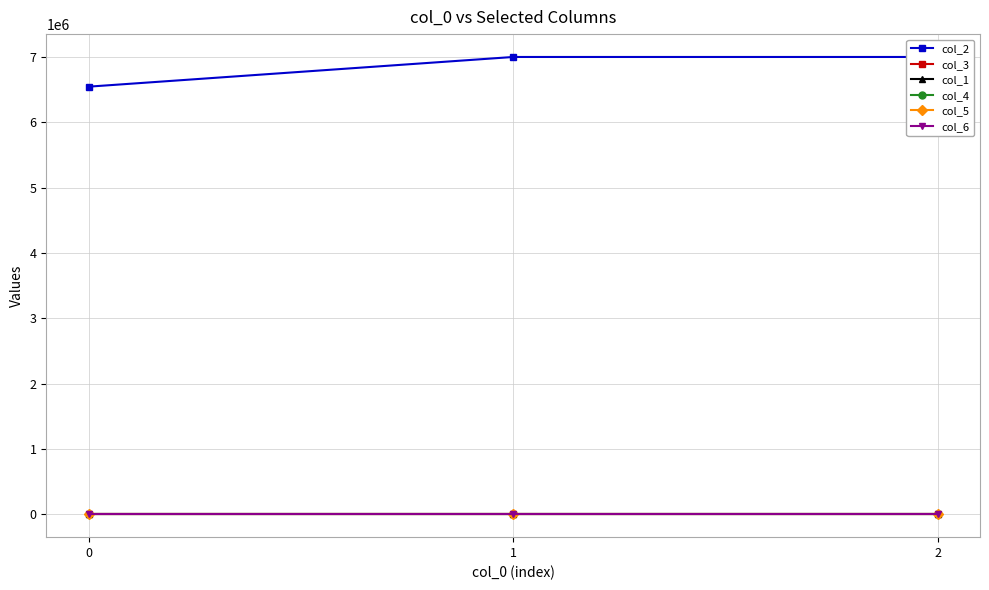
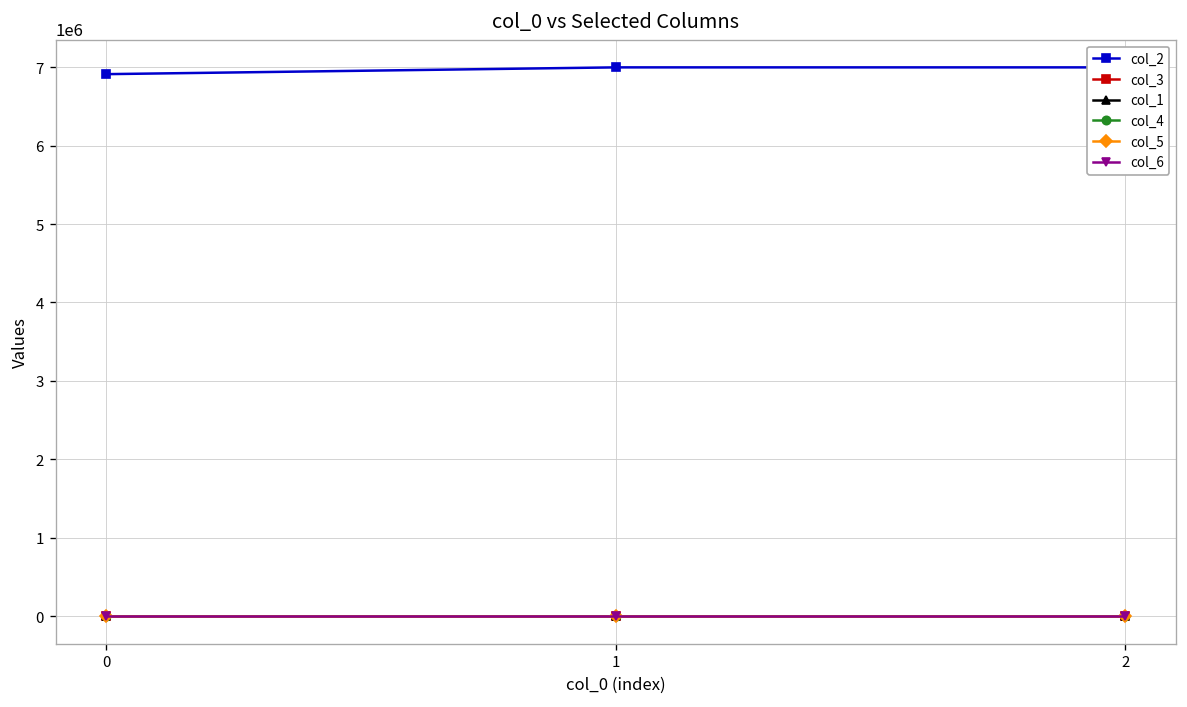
col_2, 0: 6500000 -> 6900000
